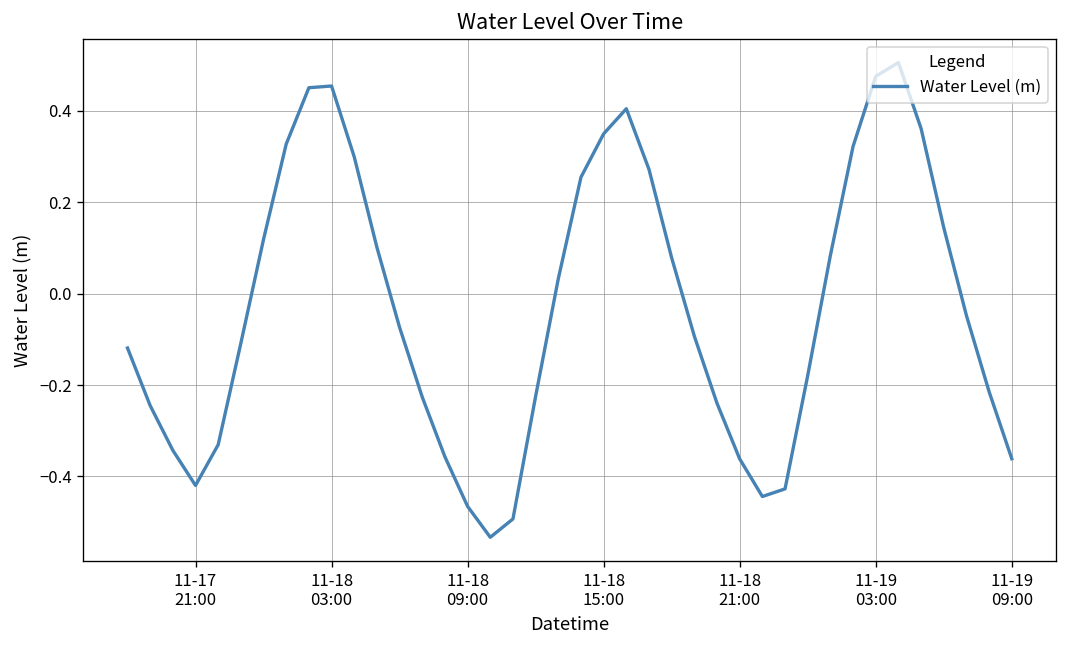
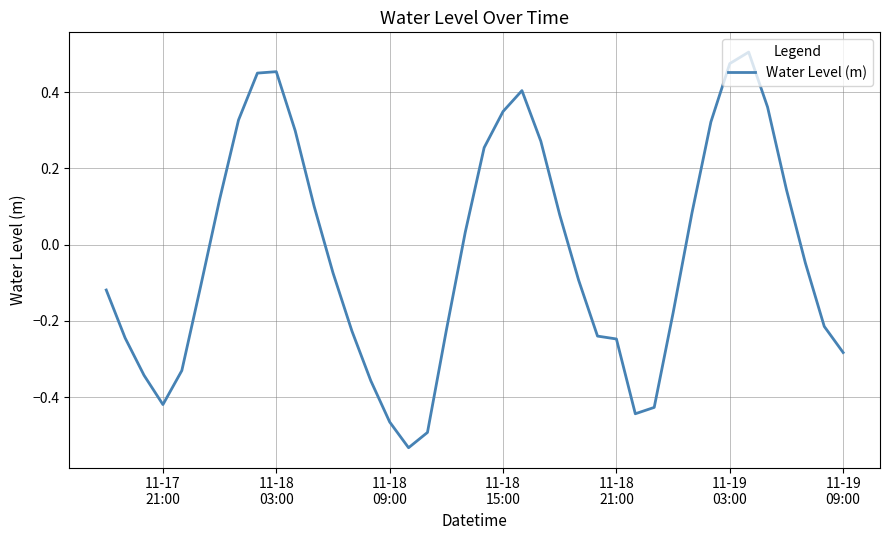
11-18 21:00: -0.36 -> -0.25
11-19 09:00: -0.36 -> -0.28
